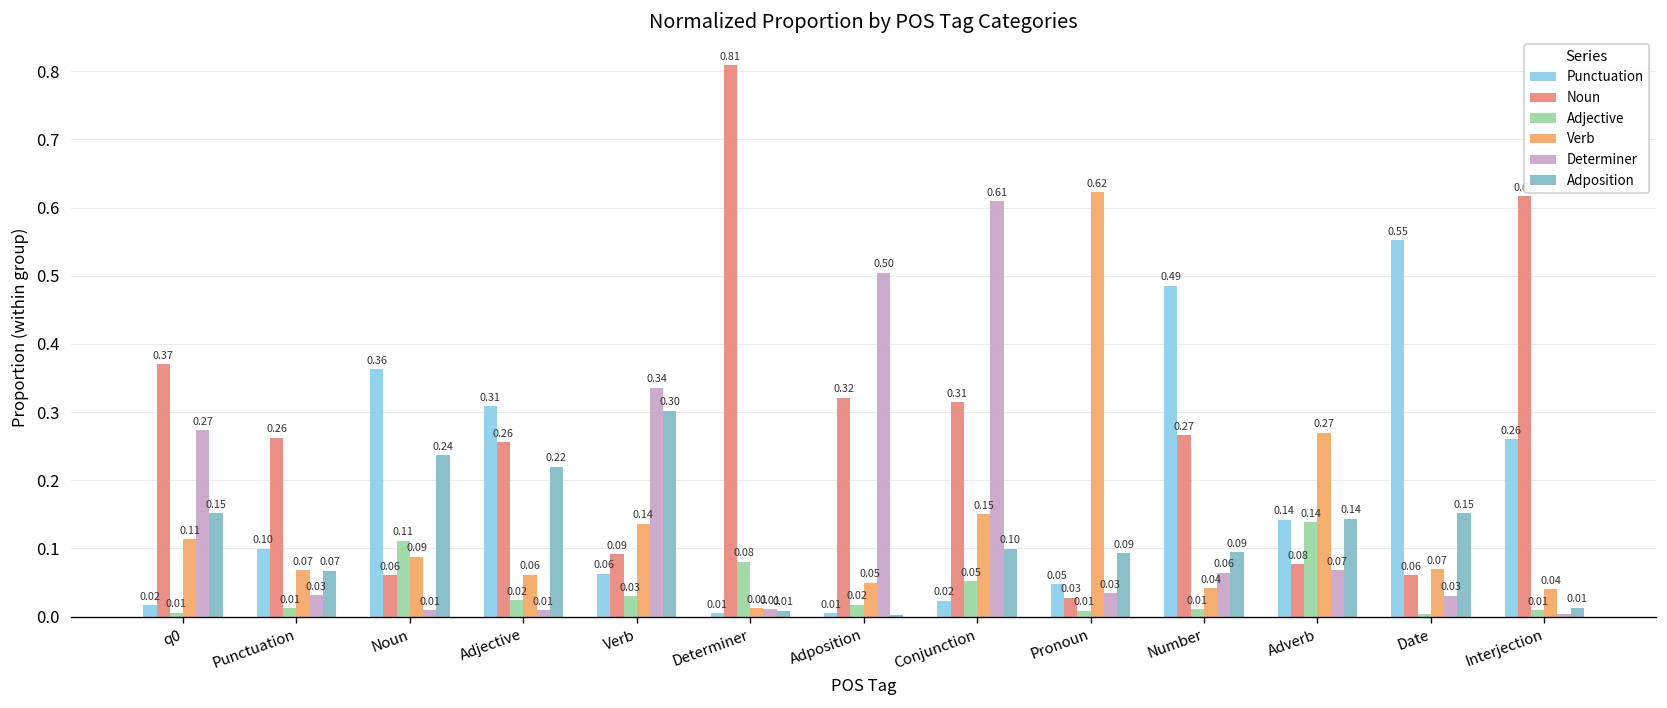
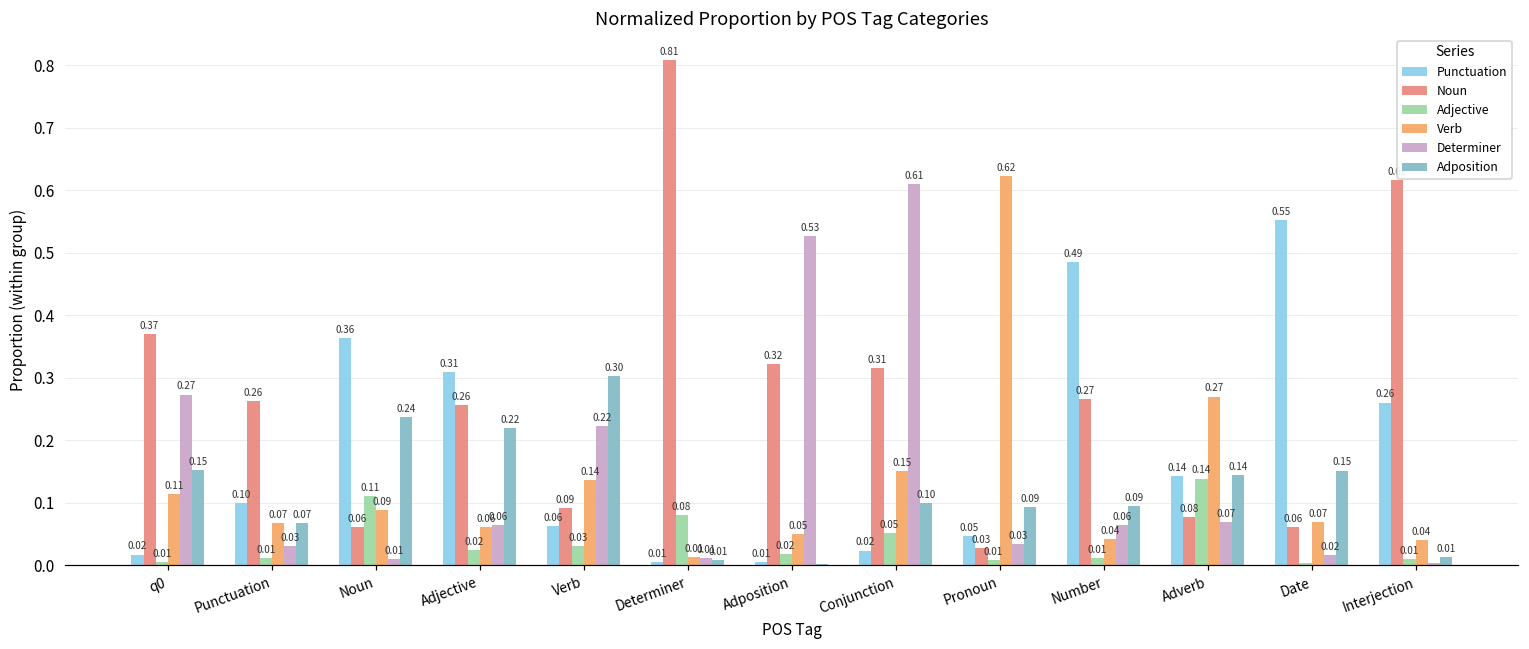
Determiner, Adjective: 0.01 -> 0.06
Determiner, Verb: 0.34 -> 0.22
Determiner, Adposition: 0.50 -> 0.53
Determiner, Date: 0.03 -> 0.02
